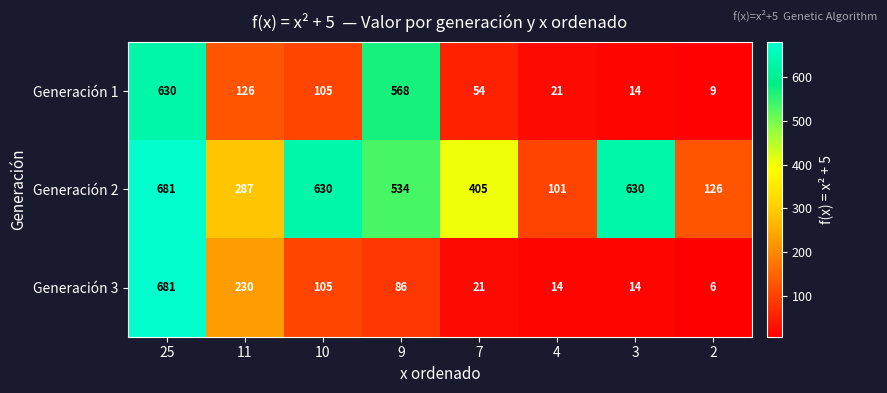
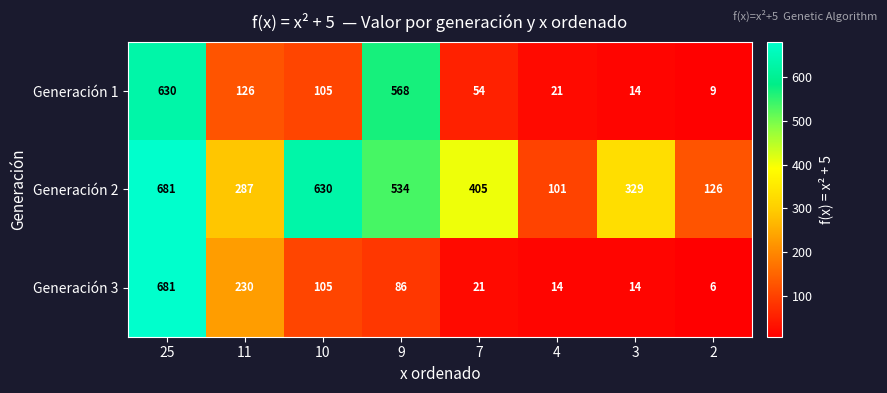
Generación 2, 3: 630 -> 329
